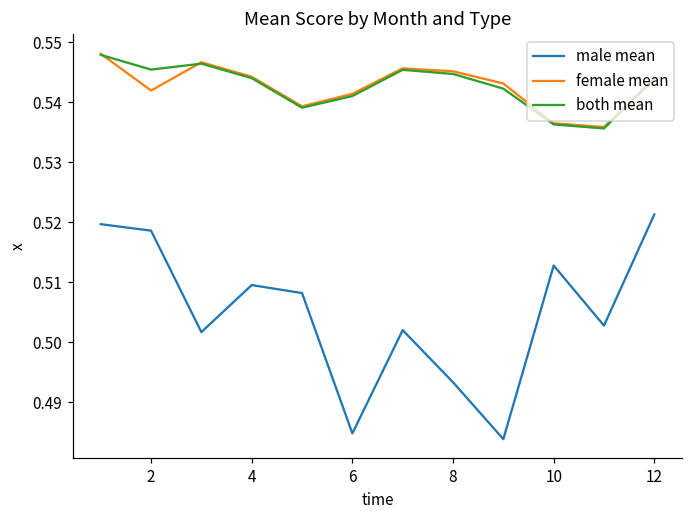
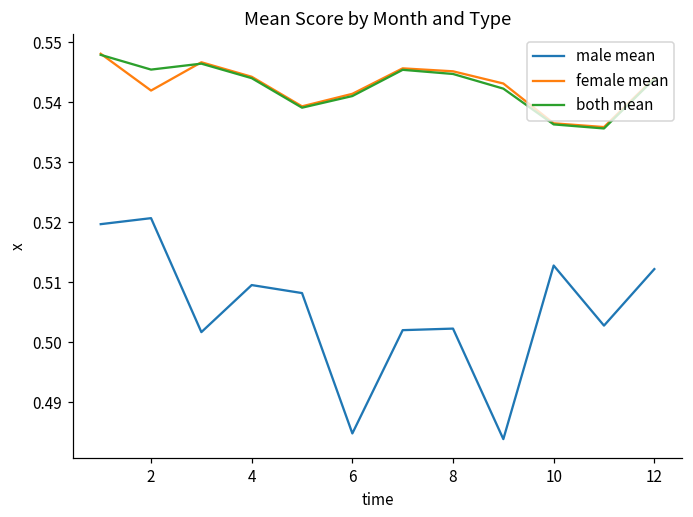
male mean, 2: 0.519 -> 0.521
male mean, 8: 0.493 -> 0.502
male mean, 12: 0.521 -> 0.512
